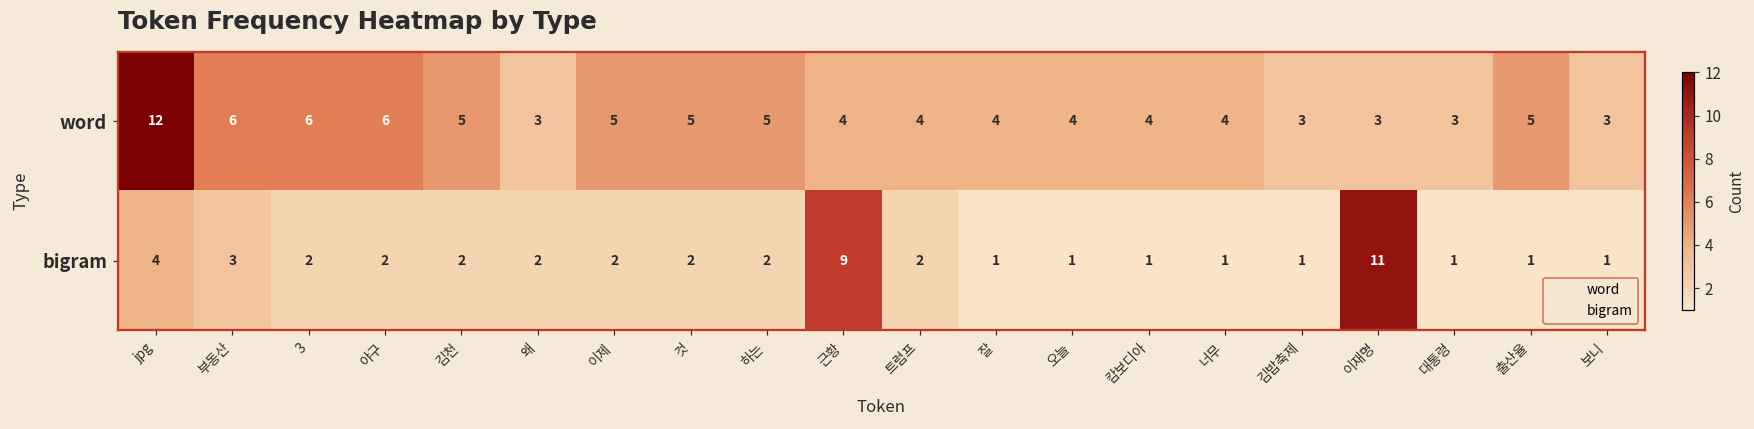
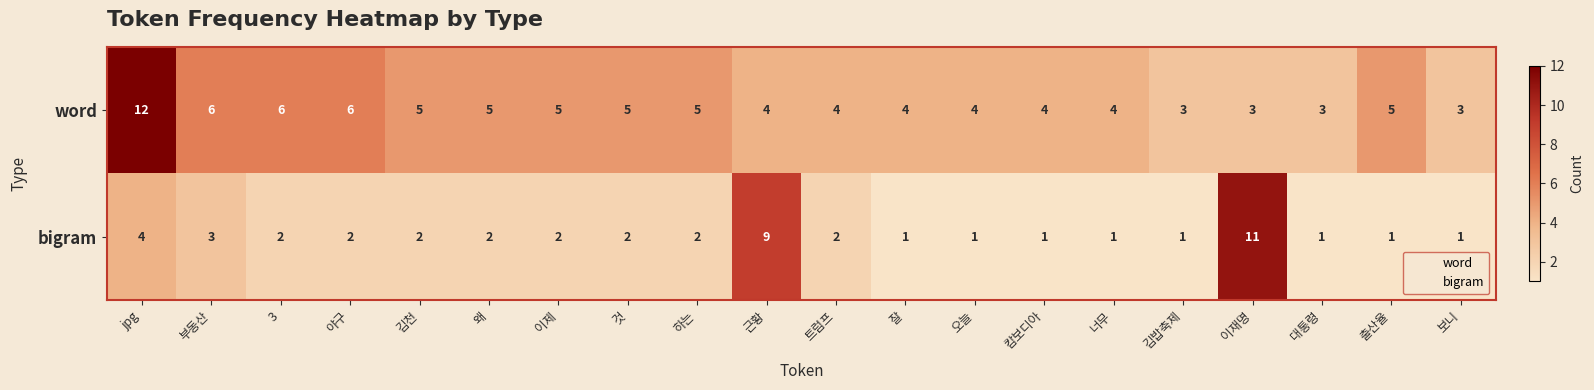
word, 왜: 3 -> 5
